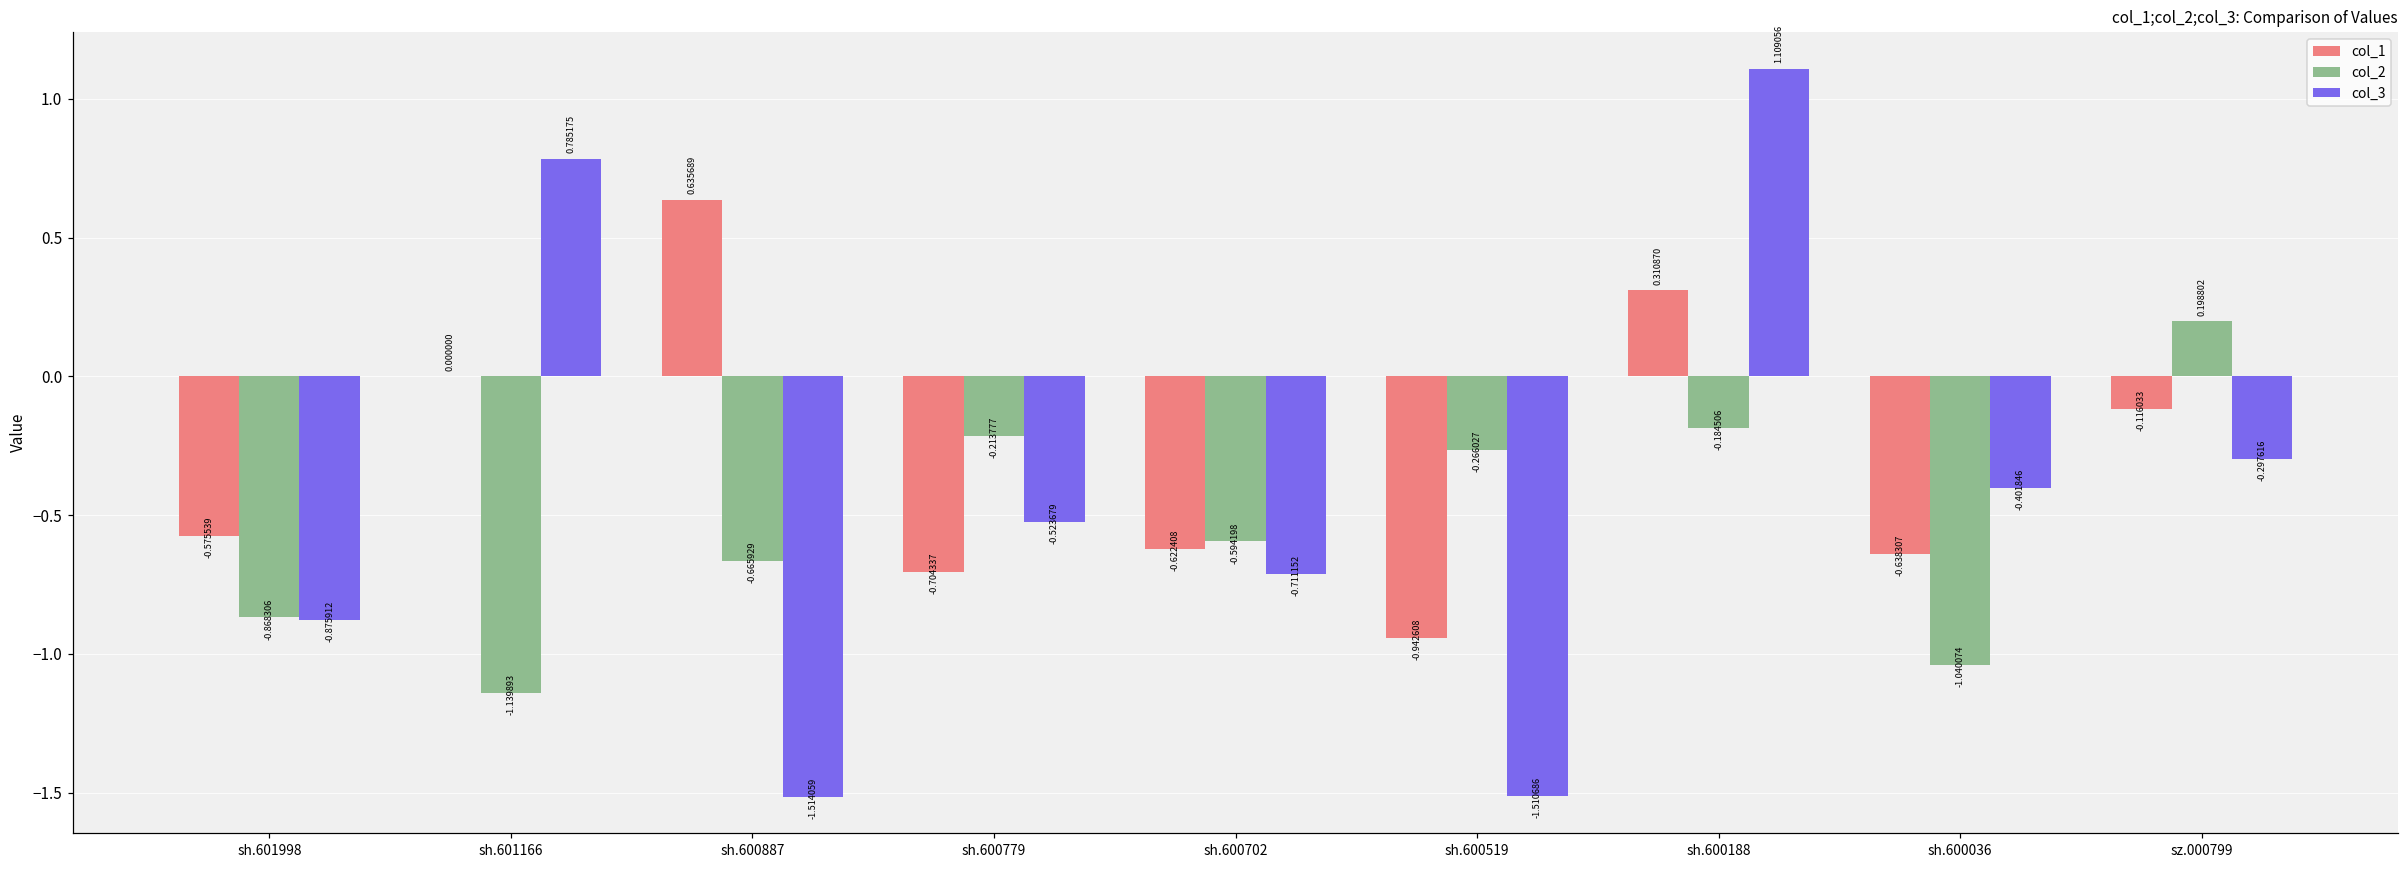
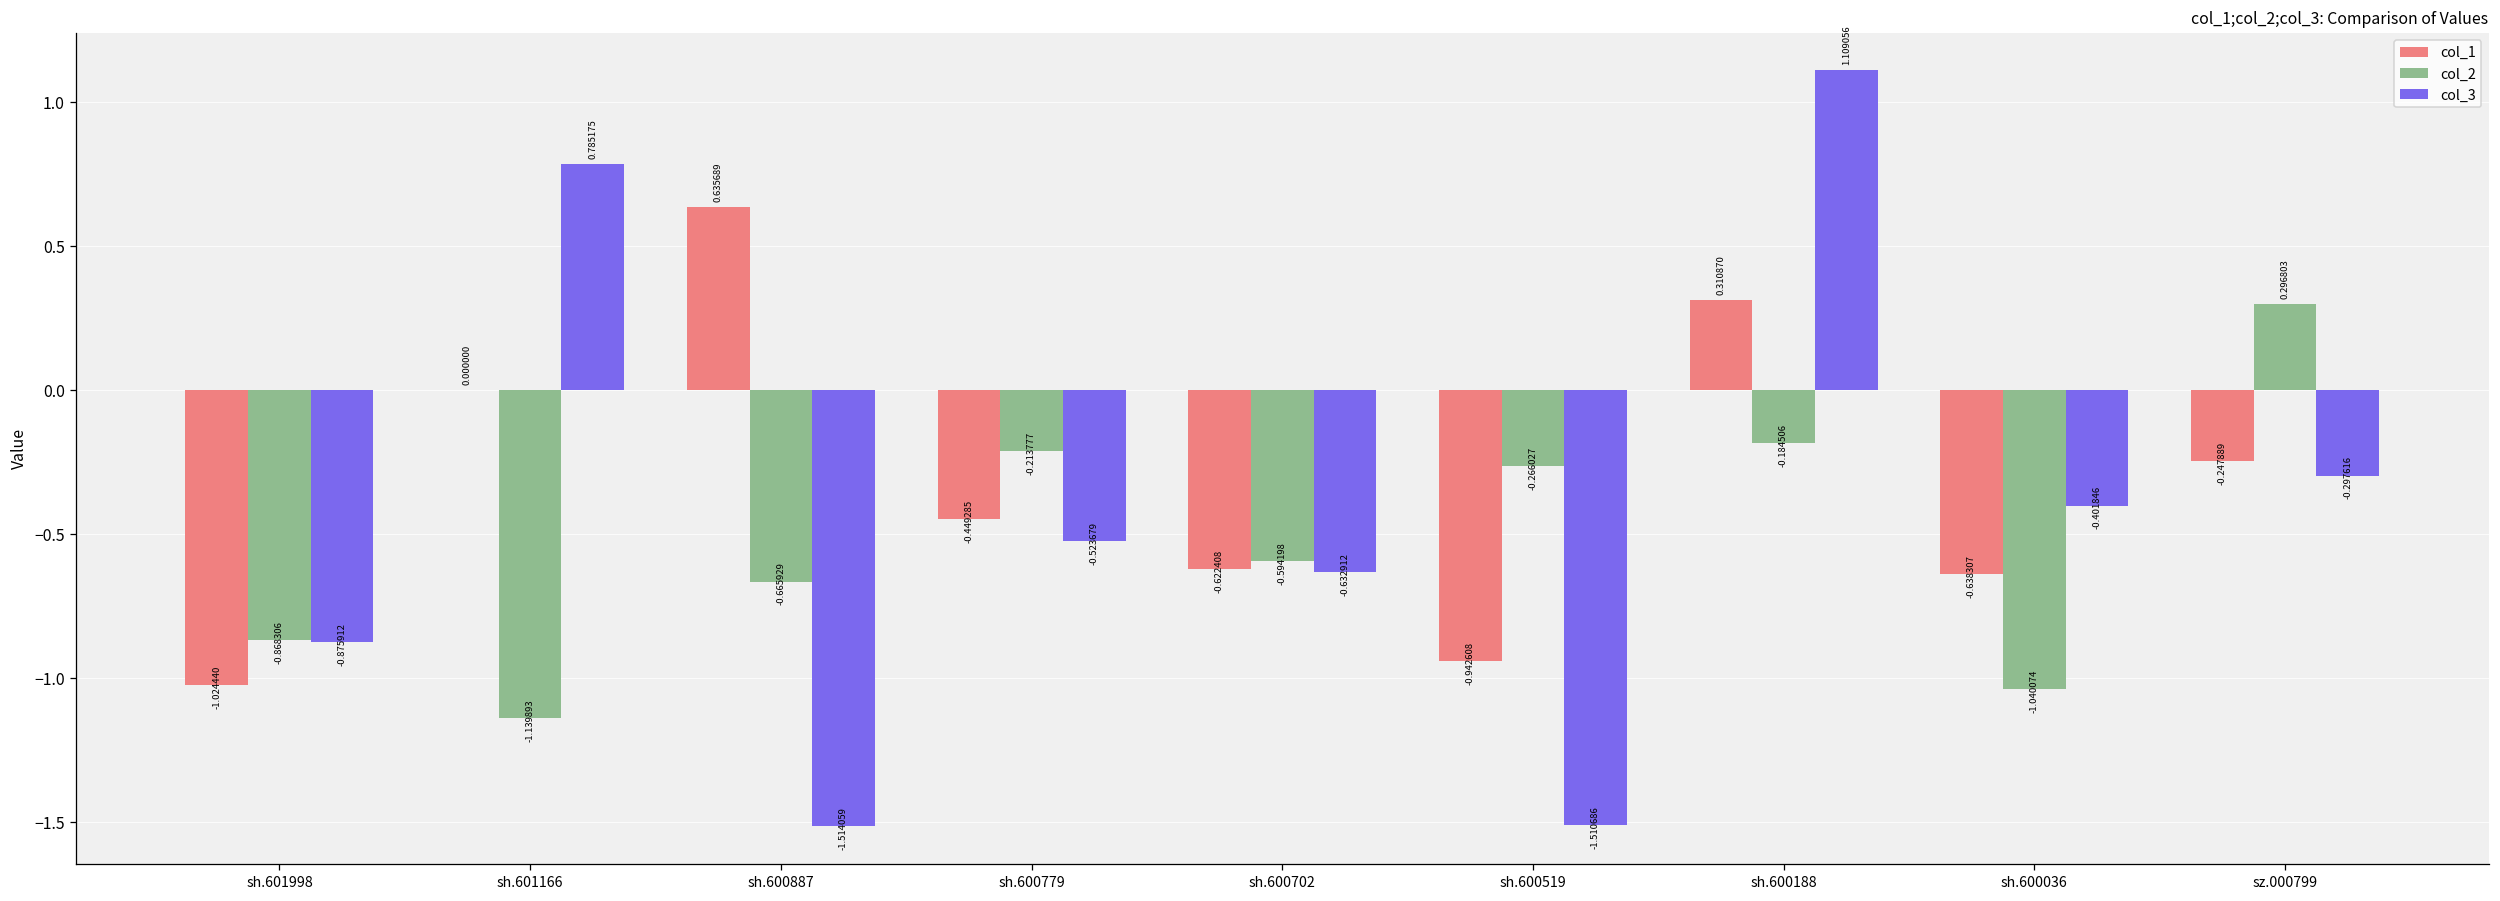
col_1, sh.601998: -0.575539 -> -1.024440
col_1, sh.600779: -0.704337 -> -0.449285
col_3, sh.600702: -0.711152 -> -0.632912
col_1, sz.000799: -0.116033 -> -0.247889
col_2, sz.000799: 0.198802 -> 0.296803
